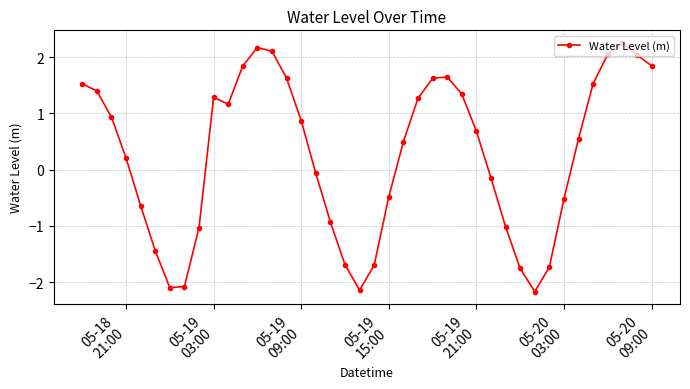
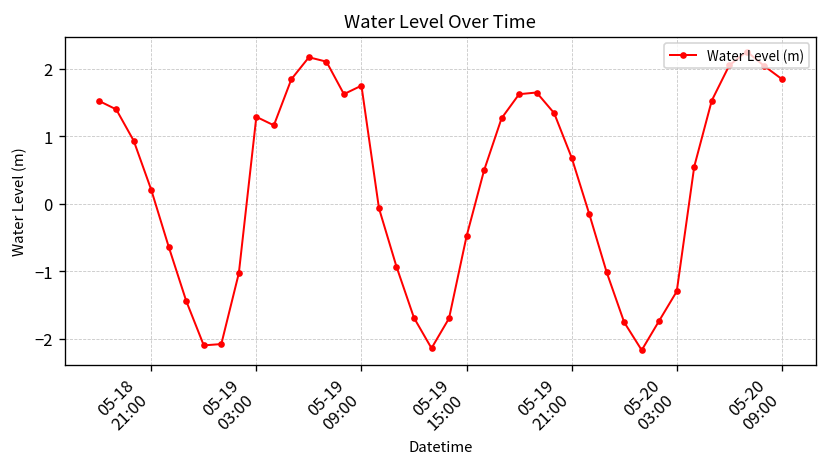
05-19 09:00: 0.9 -> 1.8
05-20 03:00: -0.5 -> -1.3
